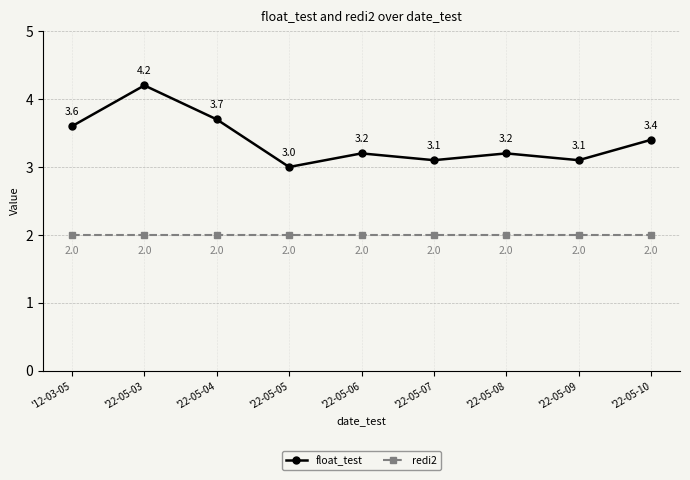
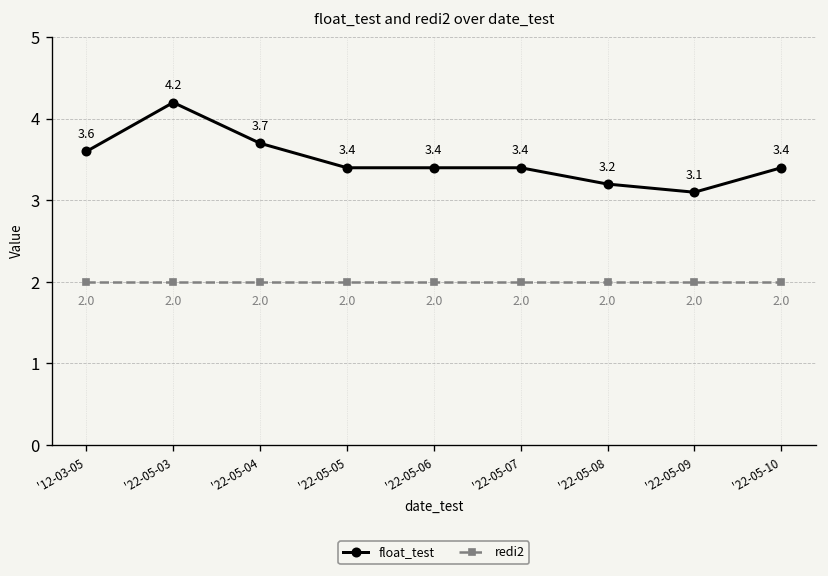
float_test, '22-05-05: 3.0 -> 3.4
float_test, '22-05-06: 3.2 -> 3.4
float_test, '22-05-07: 3.1 -> 3.4
